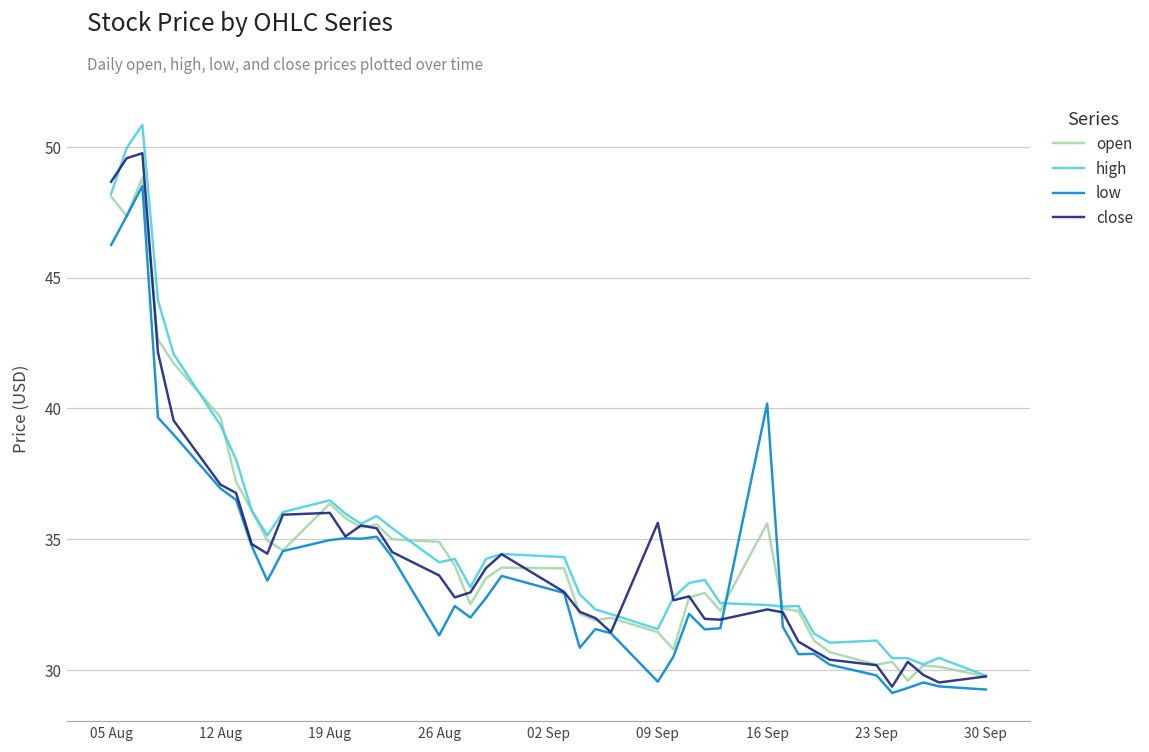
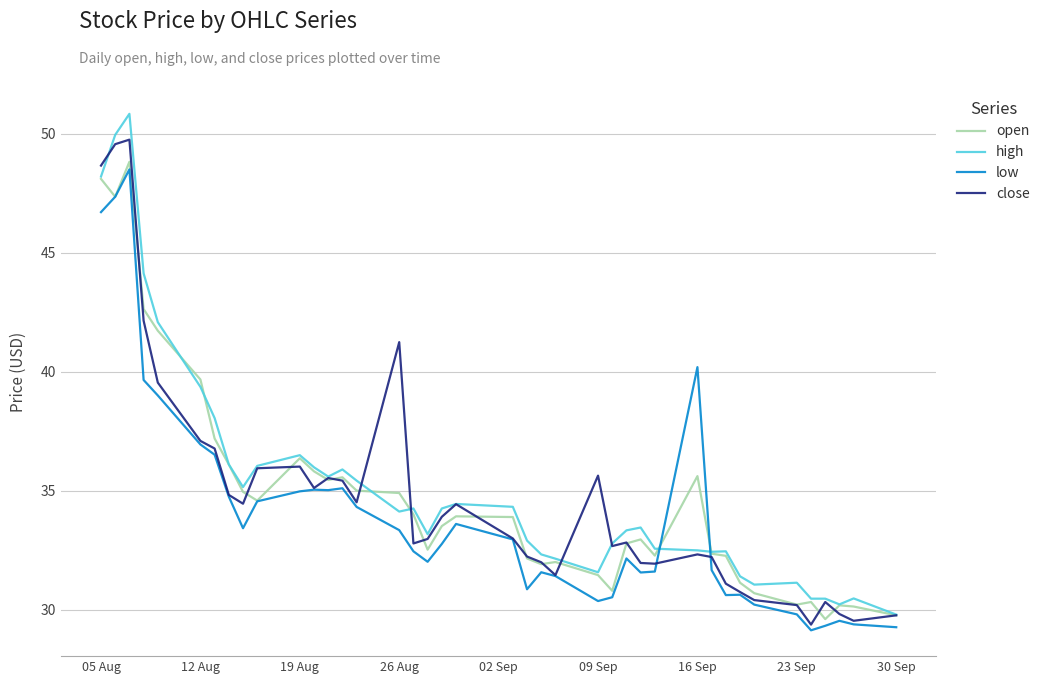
low, 05 Aug: 46.2 -> 46.7
low, 26 Aug: 31.3 -> 33.3
close, 26 Aug: 33.6 -> 41.2
low, 09 Sep: 29.6 -> 30.4
